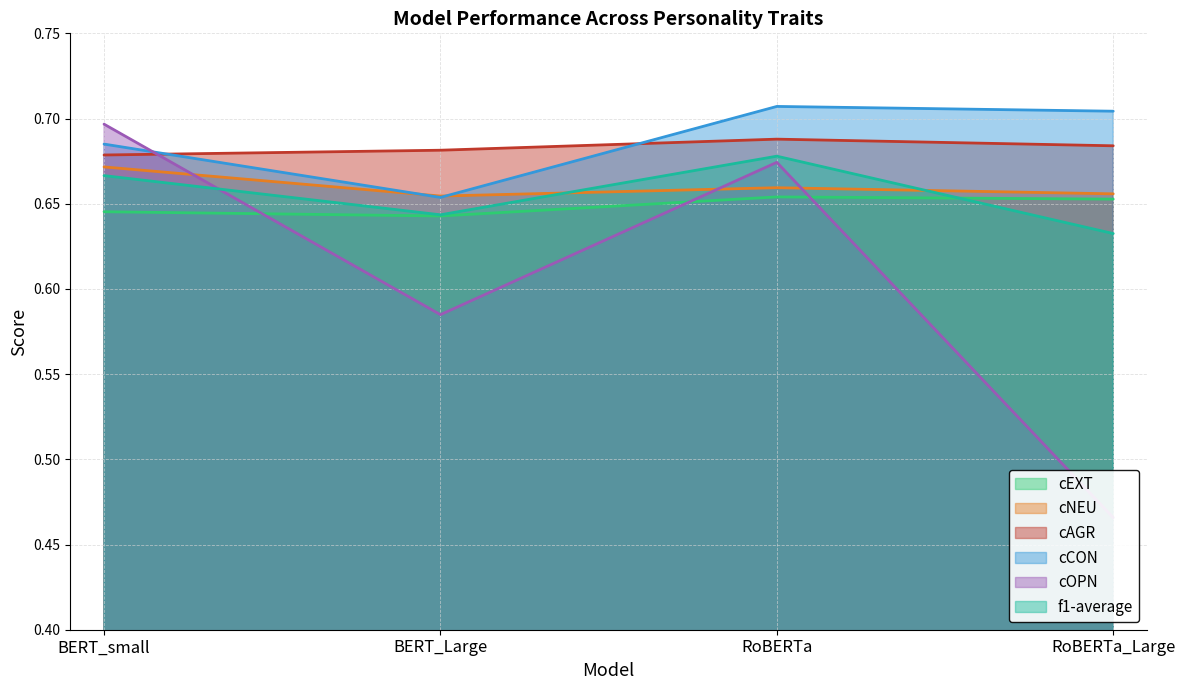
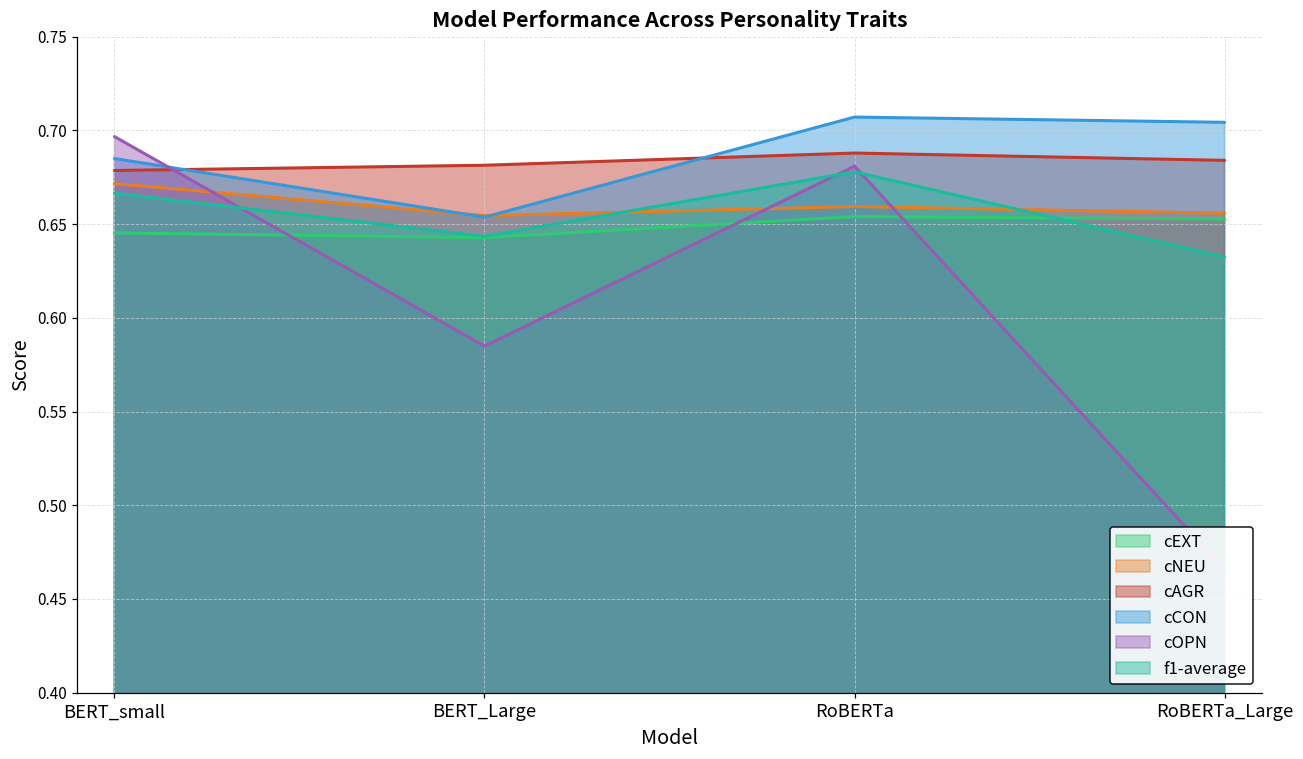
cOPN, RoBERTa: 0.674 -> 0.681
